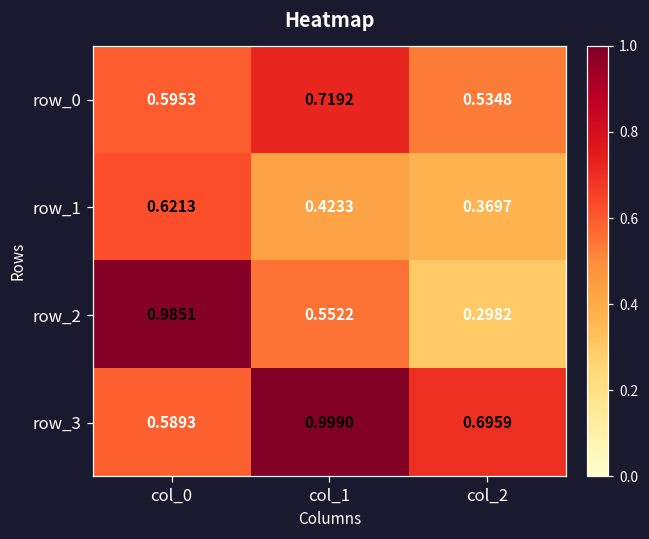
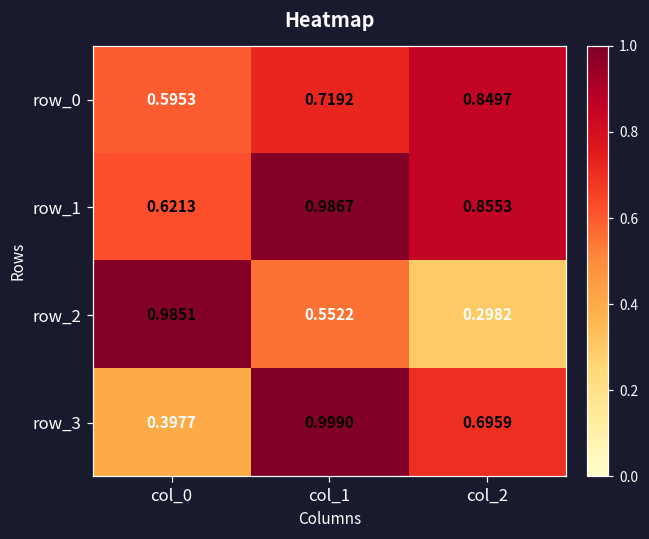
row_0, col_2: 0.5348 -> 0.8497
row_1, col_1: 0.4233 -> 0.9867
row_1, col_2: 0.3697 -> 0.8553
row_3, col_0: 0.5893 -> 0.3977
